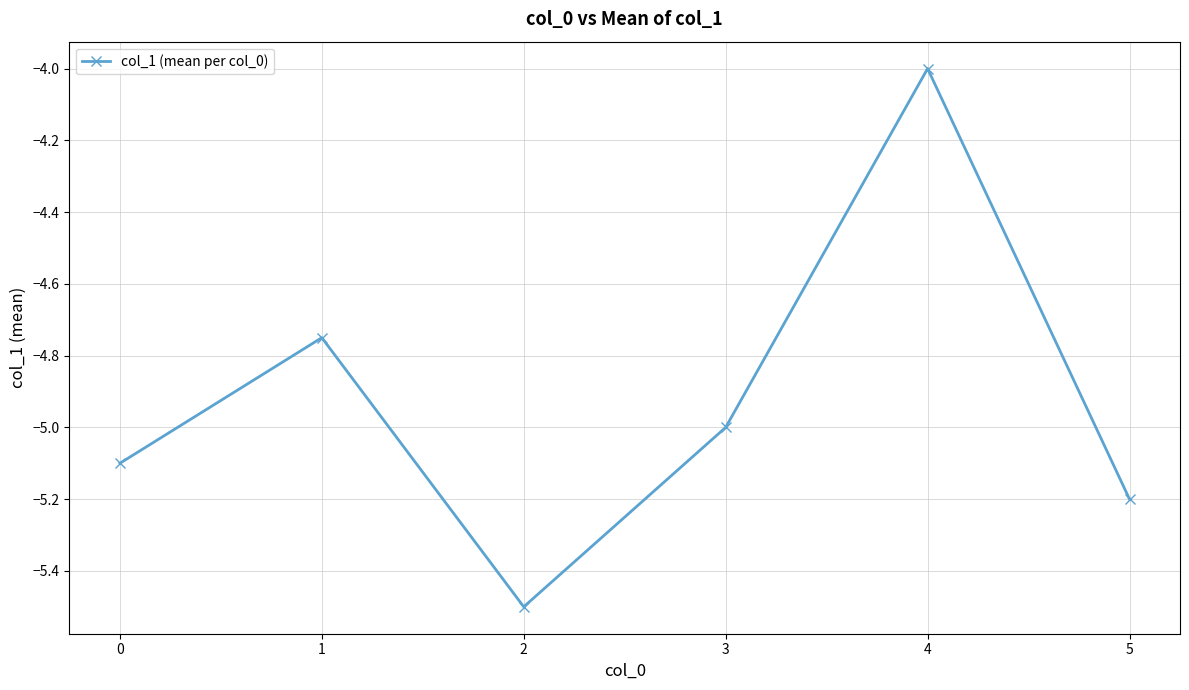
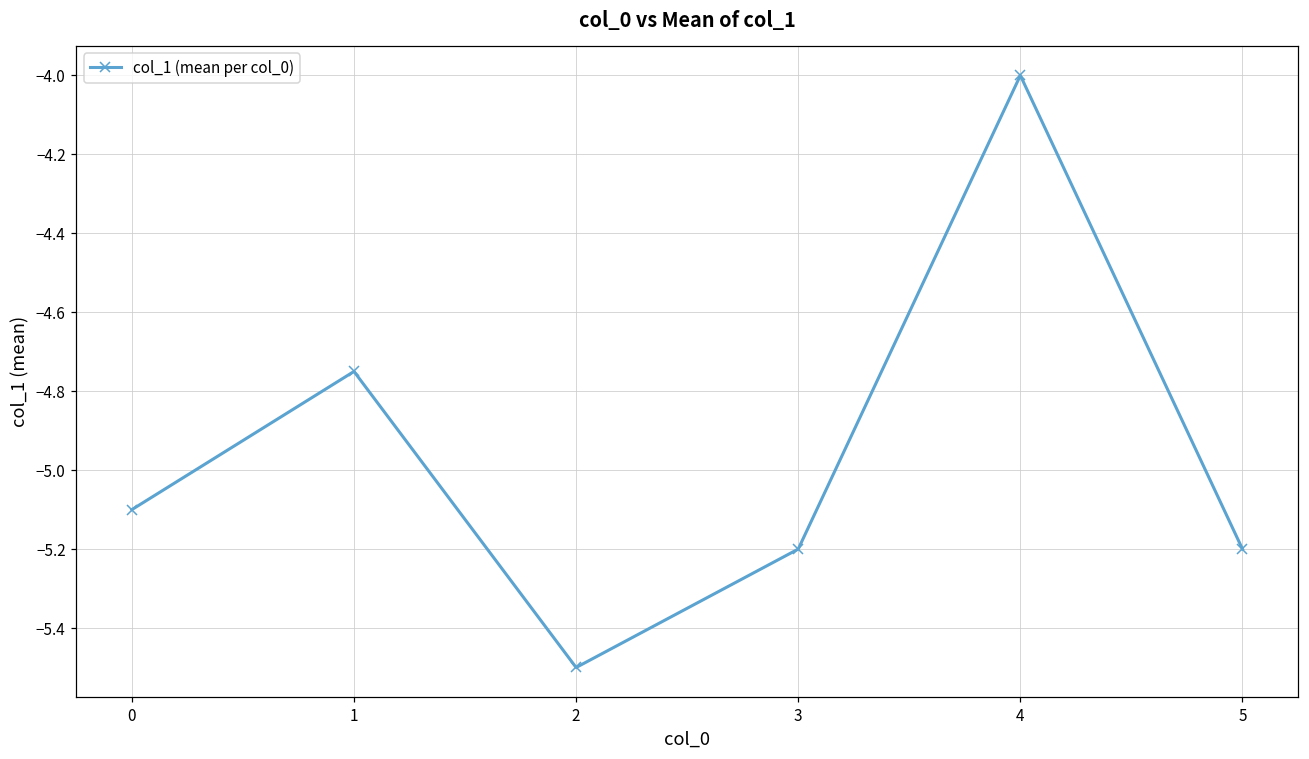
3: -5.0 -> -5.2
